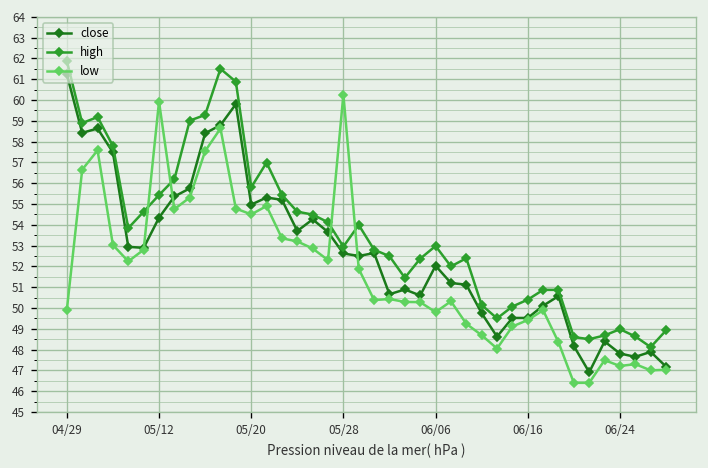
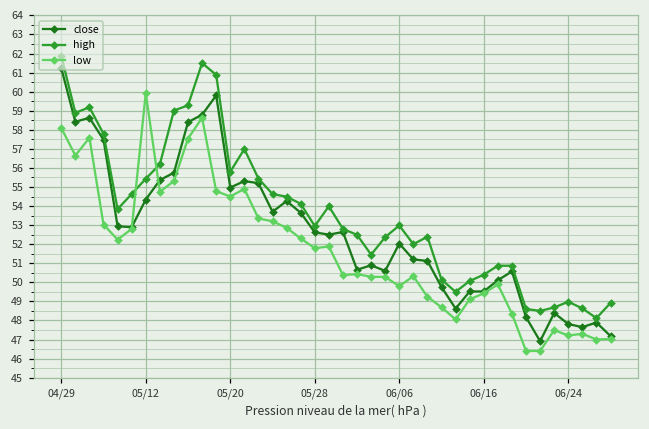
low, 04/29: 49.9 -> 58.1
low, 05/28: 60.3 -> 51.8
